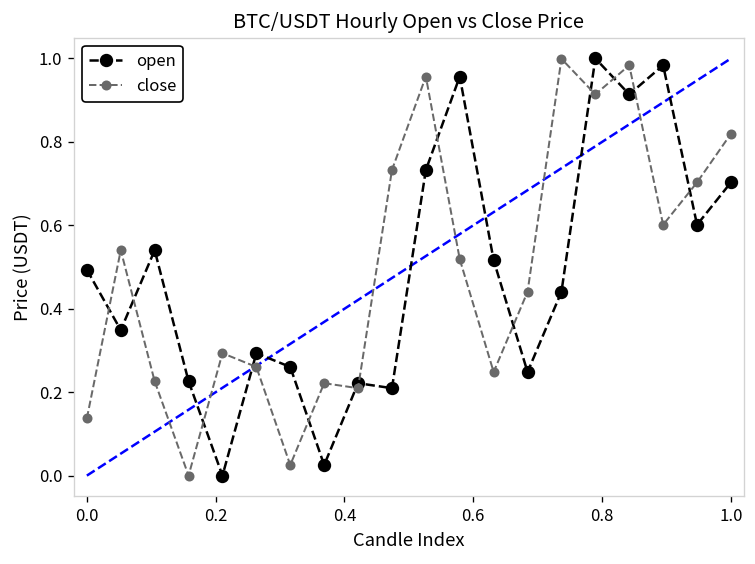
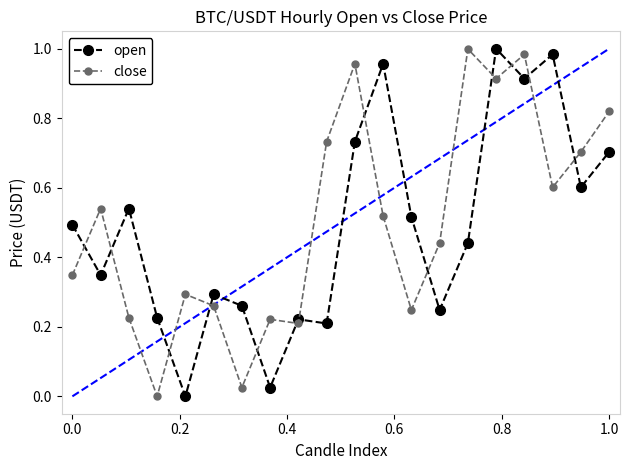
close, 0.0: 0.14 -> 0.35
